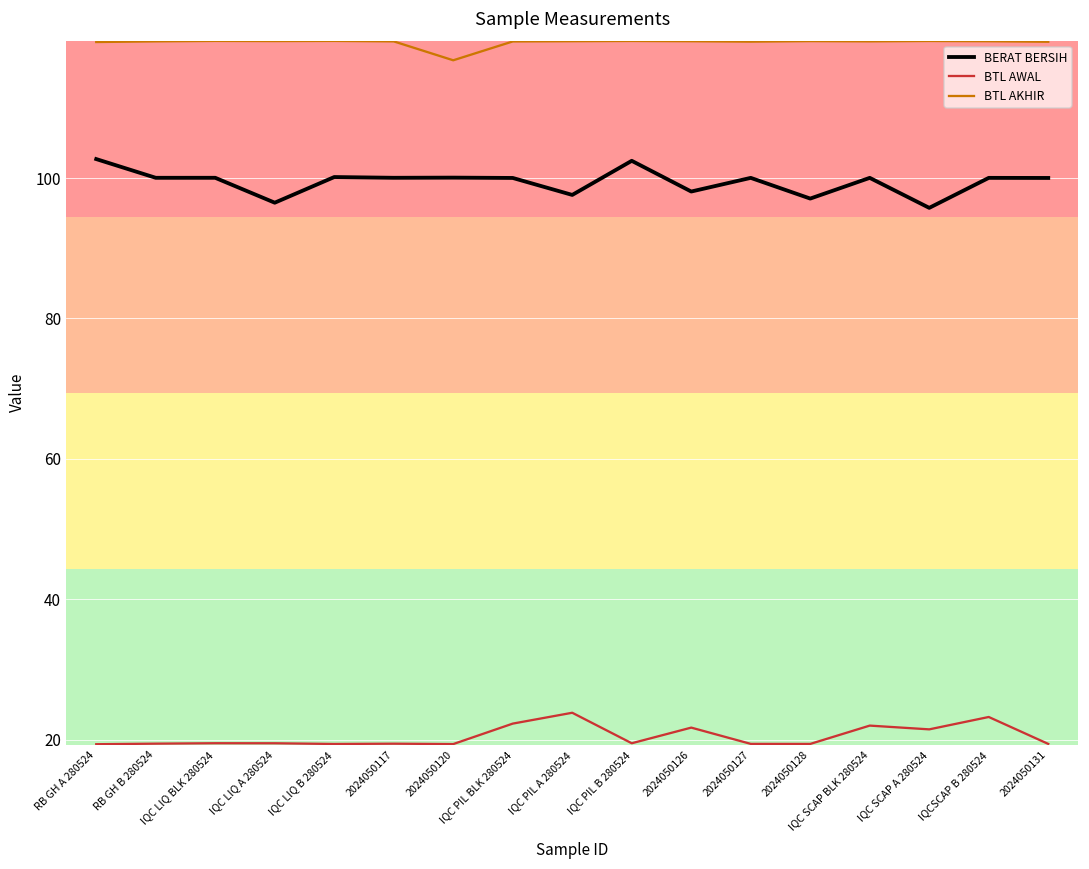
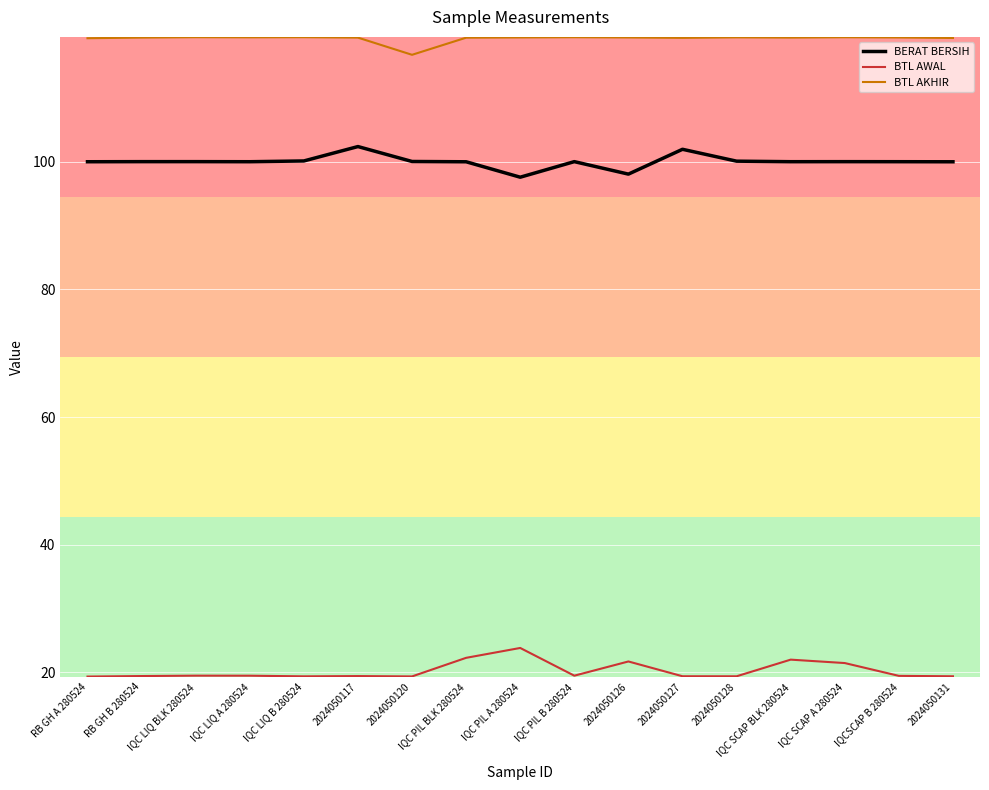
BERAT BERSIH, RB GH A 280524: 103 -> 100
BERAT BERSIH, IQC LIQ A 280524: 96 -> 100
BERAT BERSIH, 2024050117: 100 -> 102
BERAT BERSIH, IQC PIL B 280524: 102 -> 100
BERAT BERSIH, 2024050127: 100 -> 102
BERAT BERSIH, 2024050128: 97 -> 100
BERAT BERSIH, IQC SCAP A 280524: 96 -> 100
BTL AWAL, IQCSCAP B 280524: 23 -> 19
